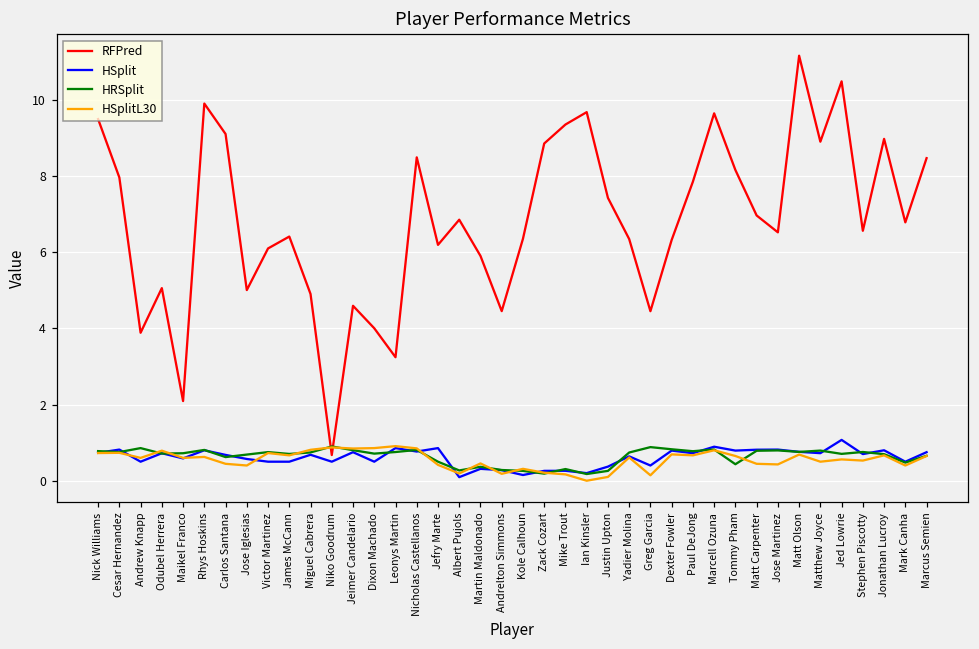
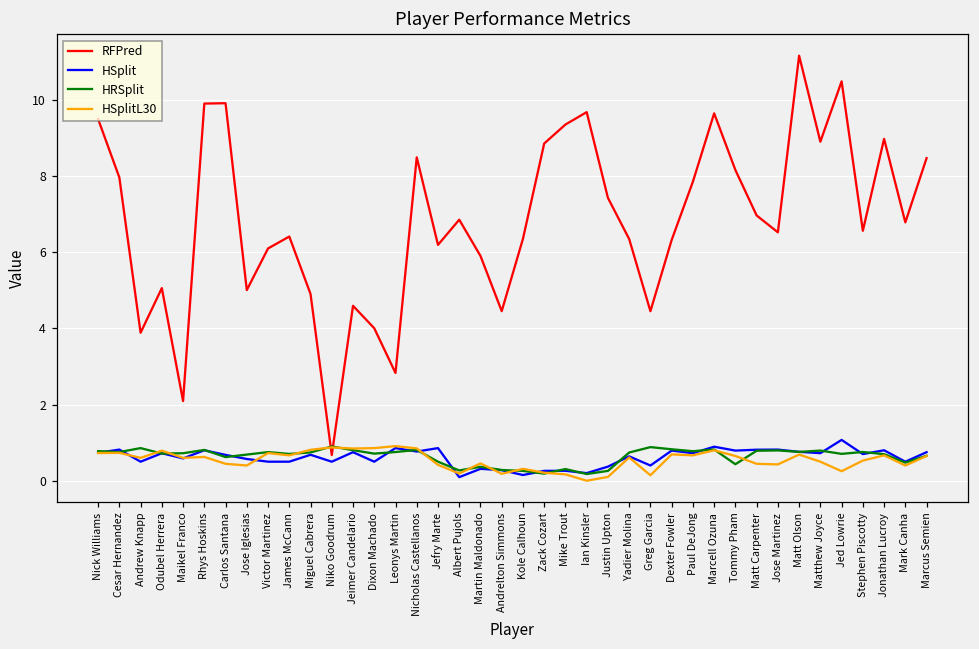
RFPred, Carlos Santana: 9.1 -> 9.9
RFPred, Leonys Martin: 3.2 -> 2.8
HSplitL30, Jed Lowrie: 0.6 -> 0.3
